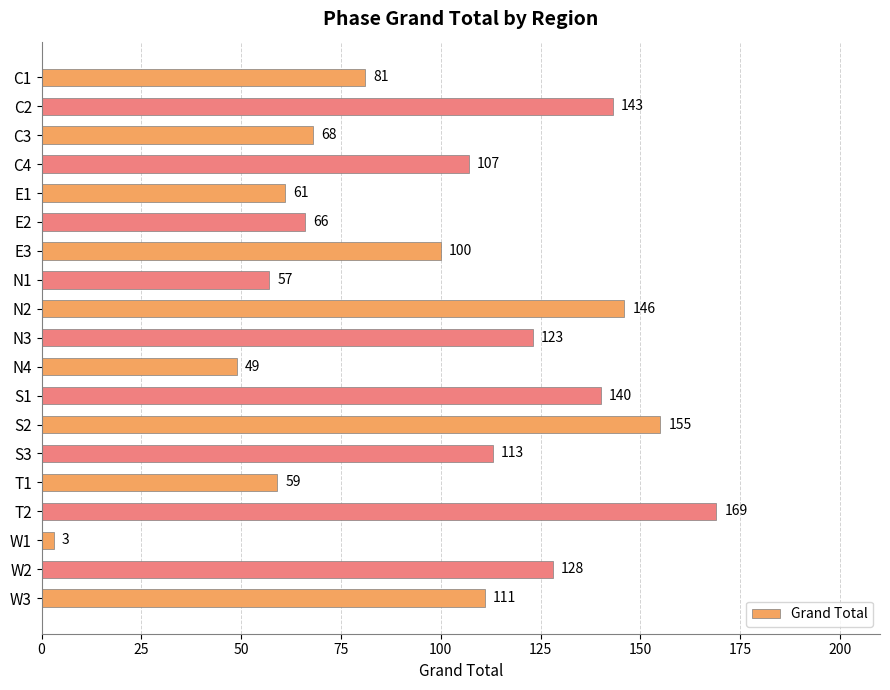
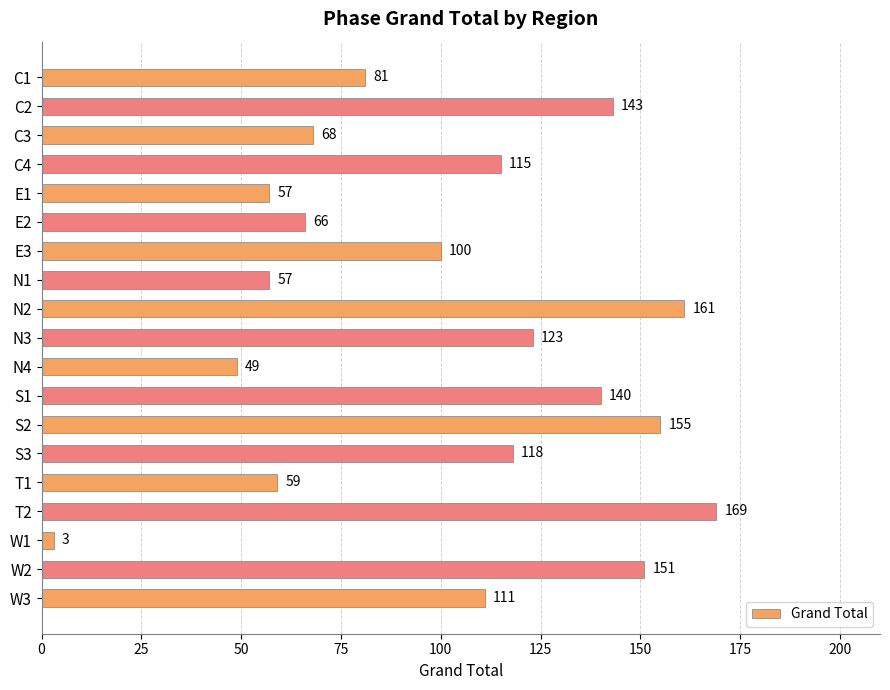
C4: 107 -> 115
E1: 61 -> 57
N2: 146 -> 161
S3: 113 -> 118
W2: 128 -> 151
